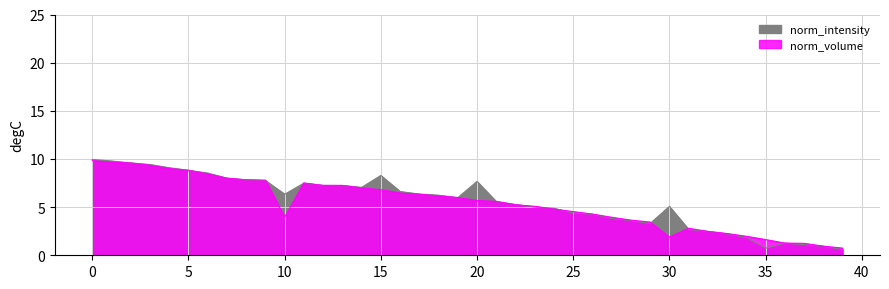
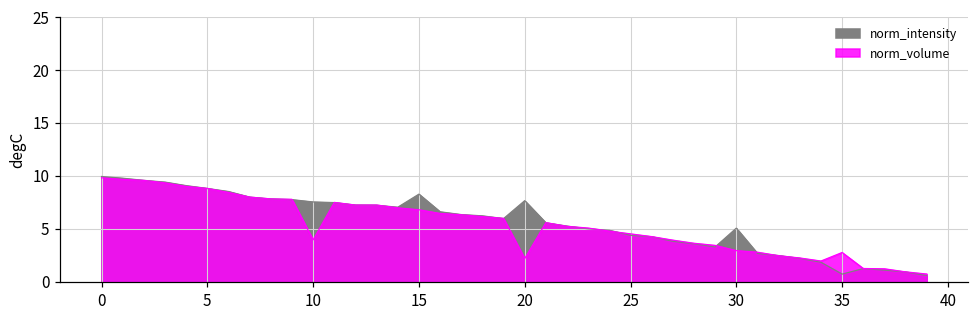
norm_intensity, 10: 6 -> 8
norm_volume, 20: 6 -> 2
norm_volume, 30: 2 -> 3
norm_volume, 35: 2 -> 3
